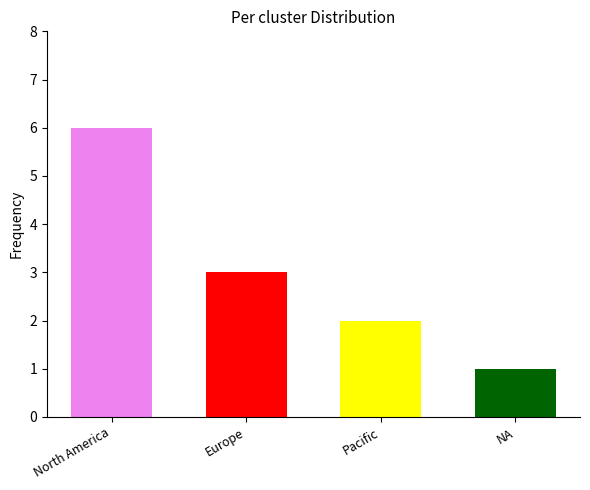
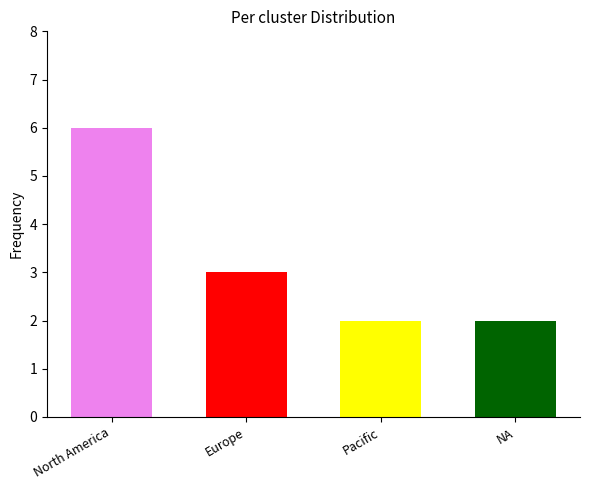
NA: 1 -> 2
